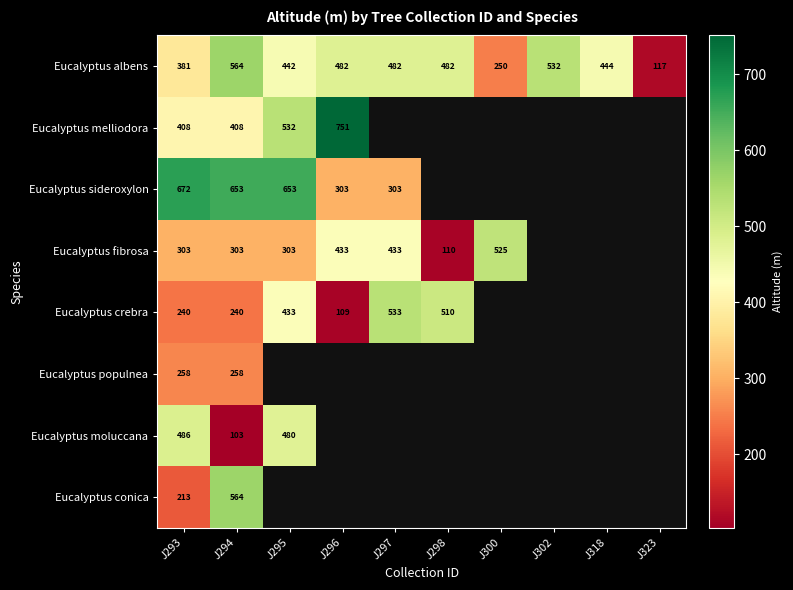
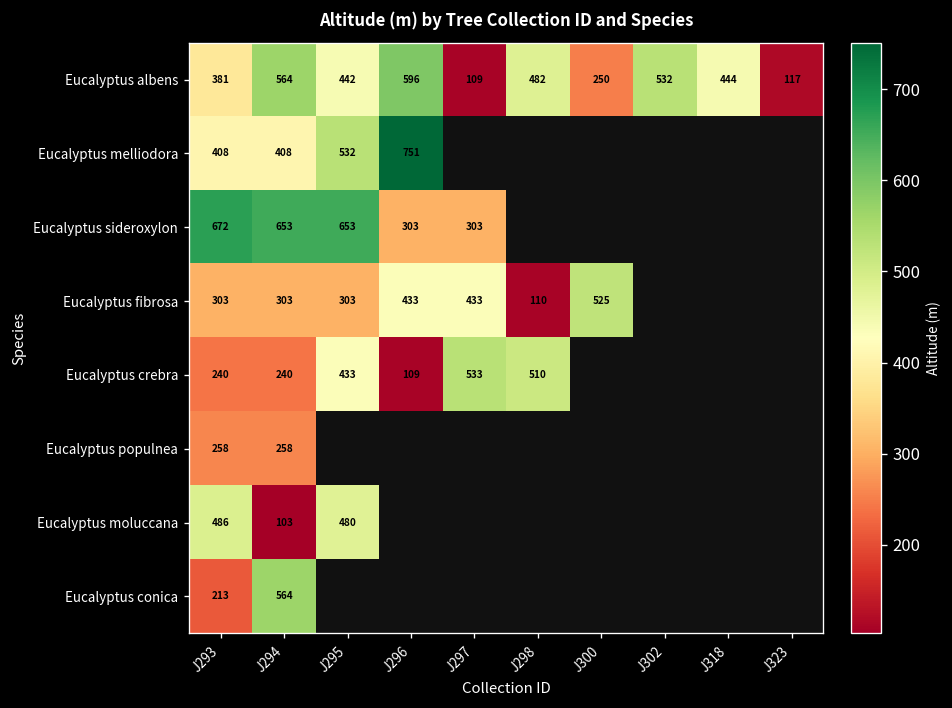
Eucalyptus albens, J296: 482 -> 596
Eucalyptus albens, J297: 482 -> 109
